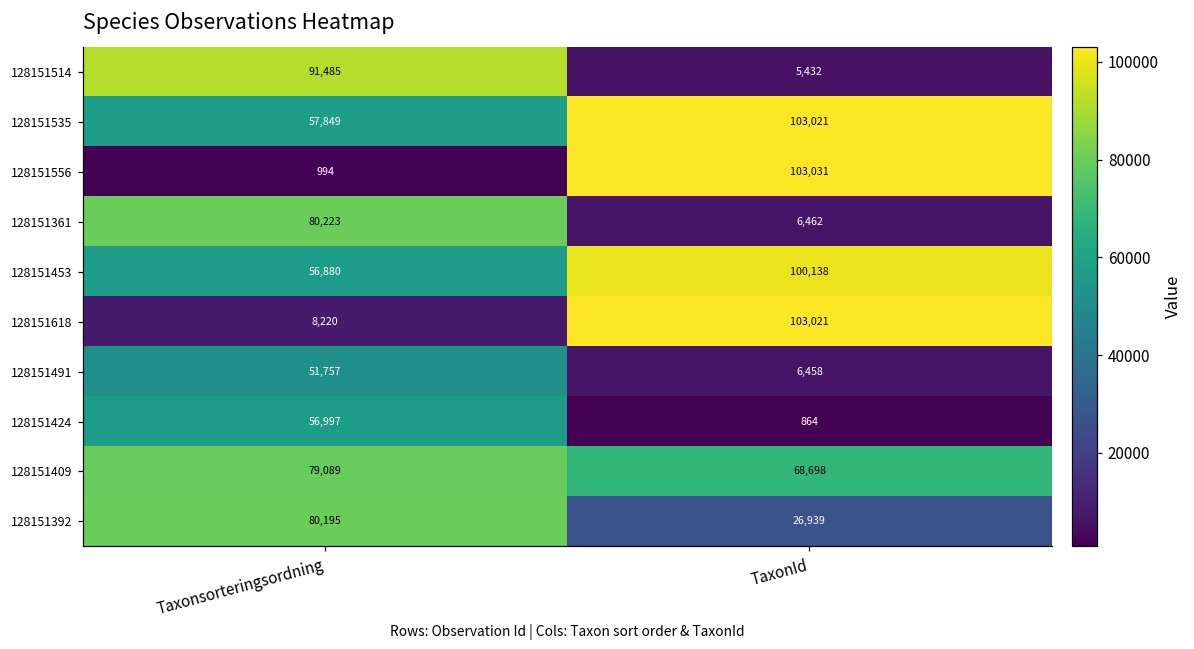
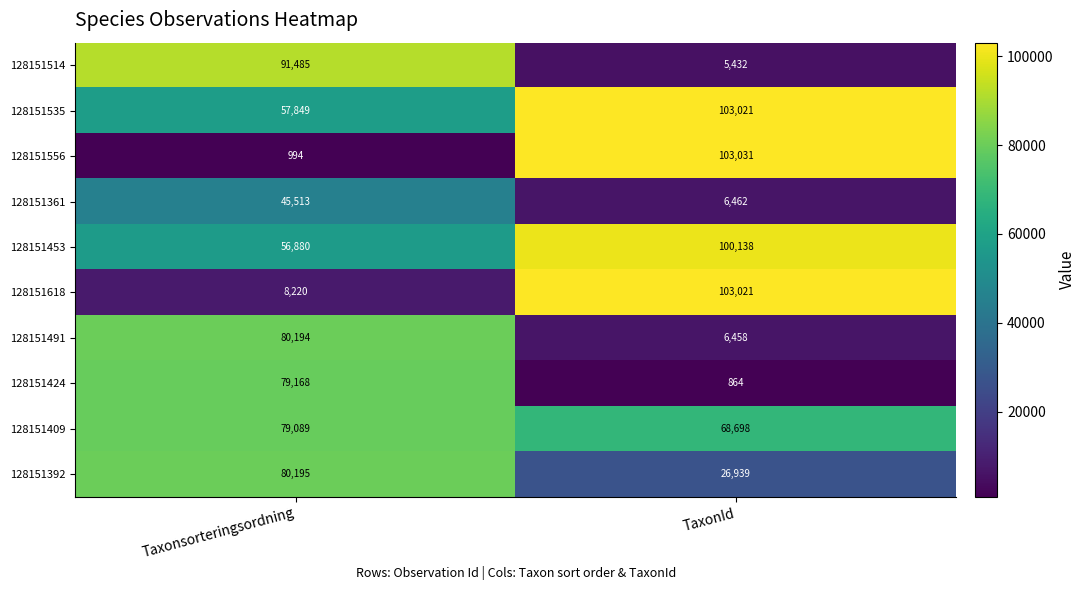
128151361, Taxonsorteringsordning: 80,223 -> 45,513
128151491, Taxonsorteringsordning: 51,757 -> 80,194
128151424, Taxonsorteringsordning: 56,997 -> 79,168
